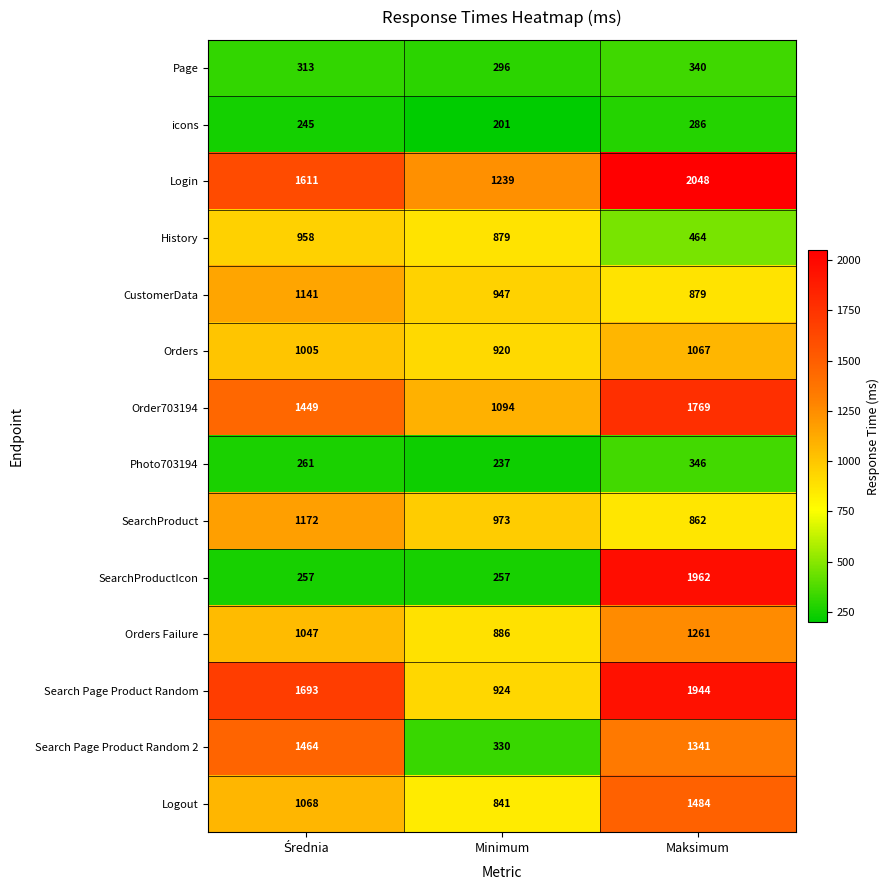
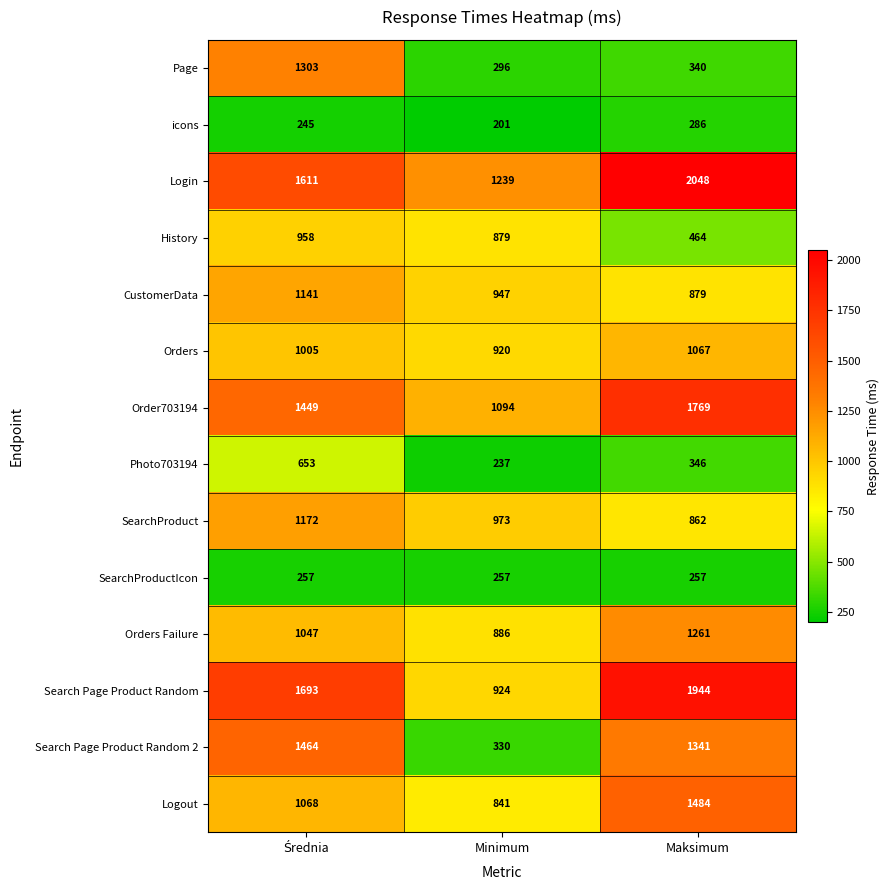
Page, Średnia: 313 -> 1303
Photo703194, Średnia: 261 -> 653
SearchProductIcon, Maksimum: 1962 -> 257
